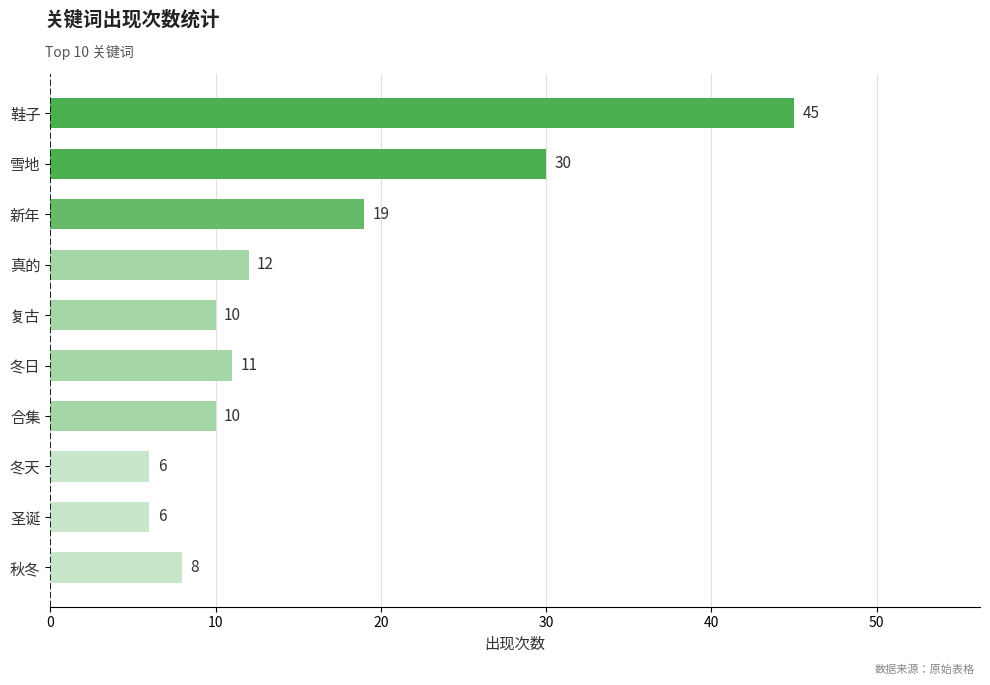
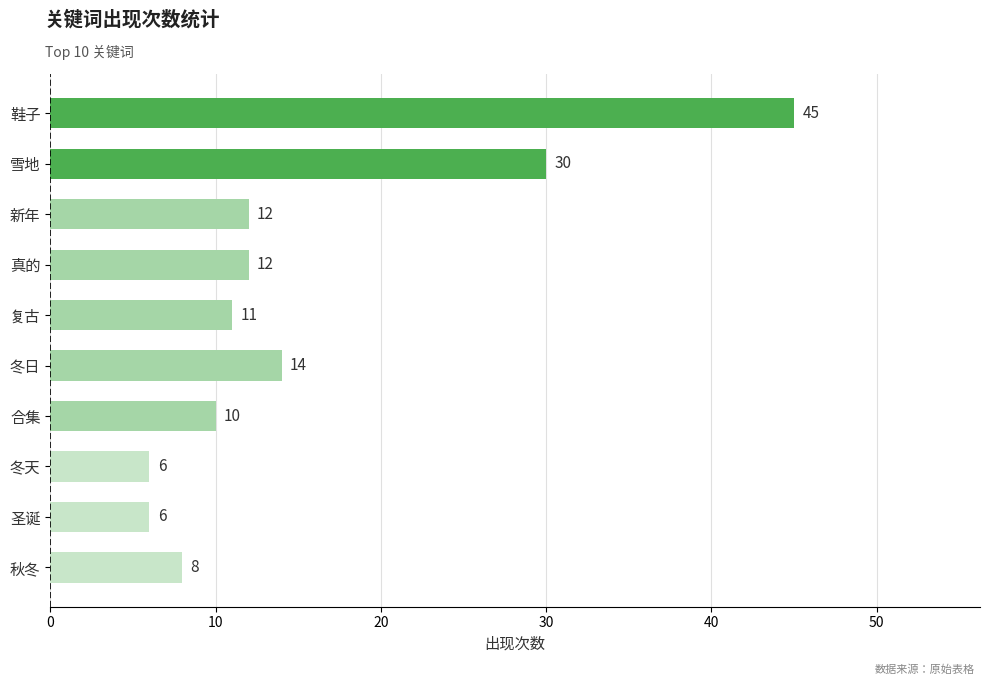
新年: 19 -> 12
复古: 10 -> 11
冬日: 11 -> 14
